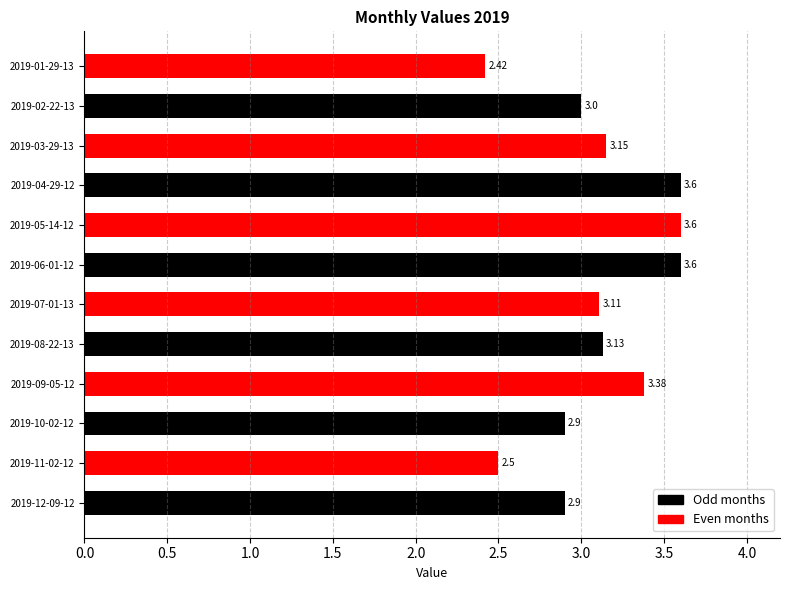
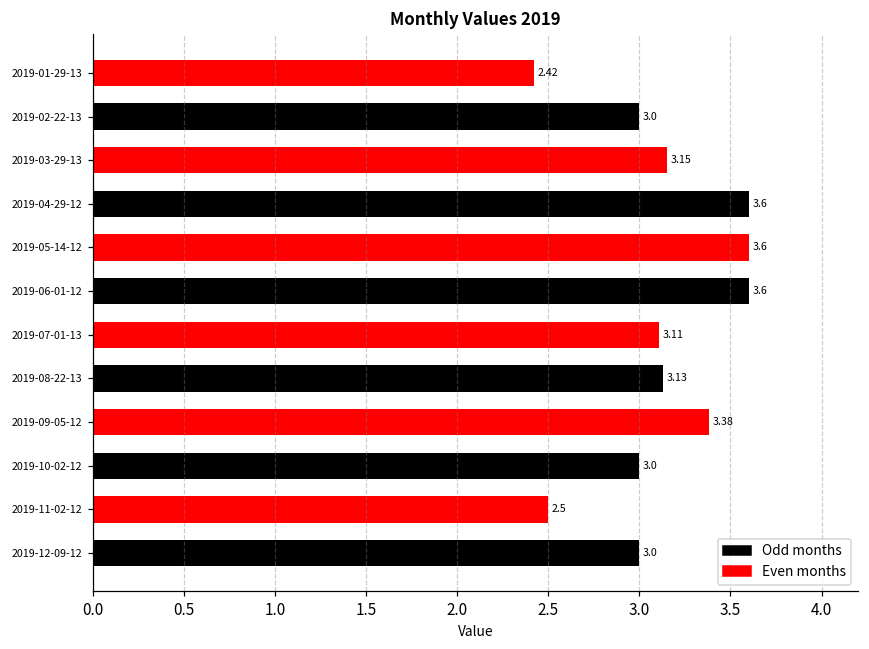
2019-10-02-12: 2.9 -> 3.0
2019-12-09-12: 2.9 -> 3.0
